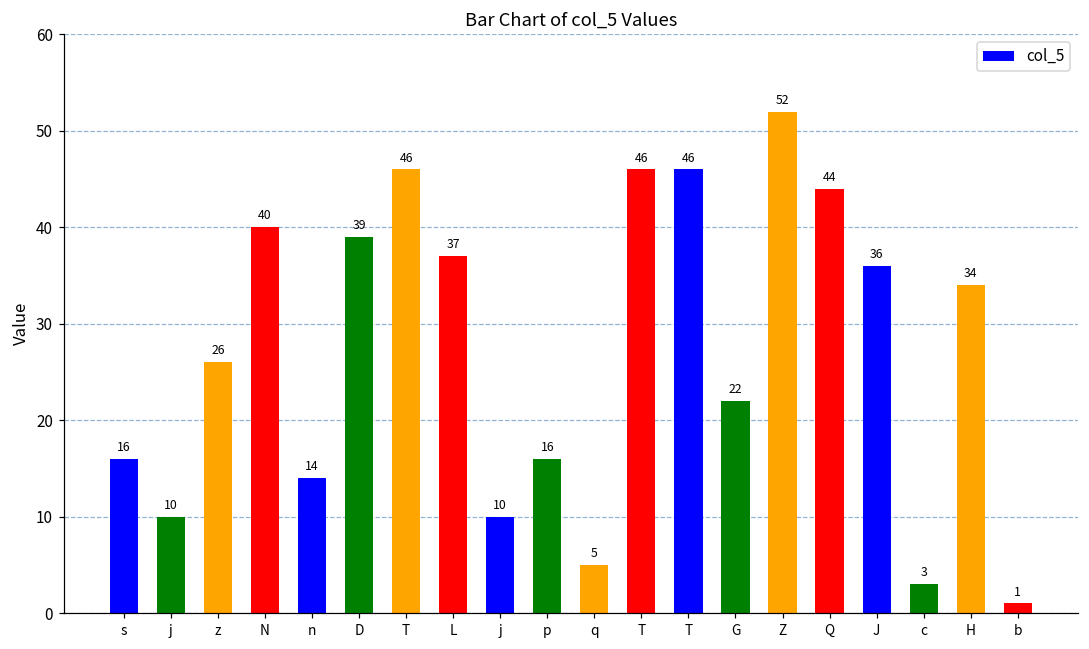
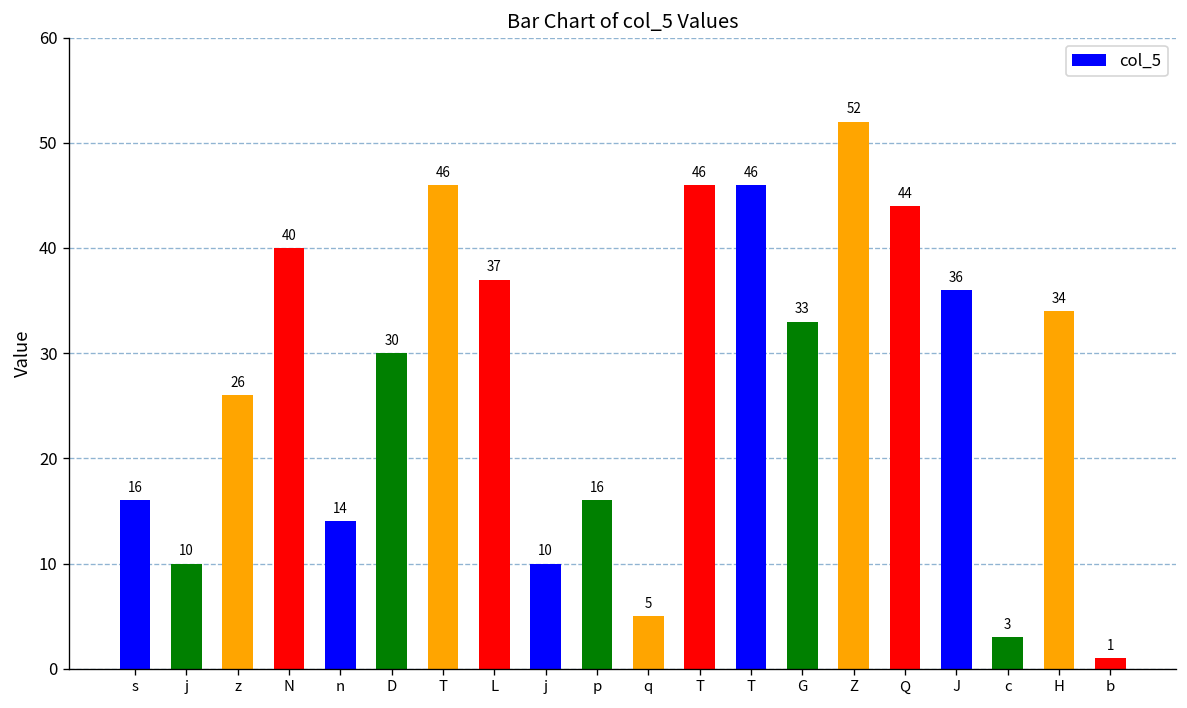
D: 39 -> 30
G: 22 -> 33
